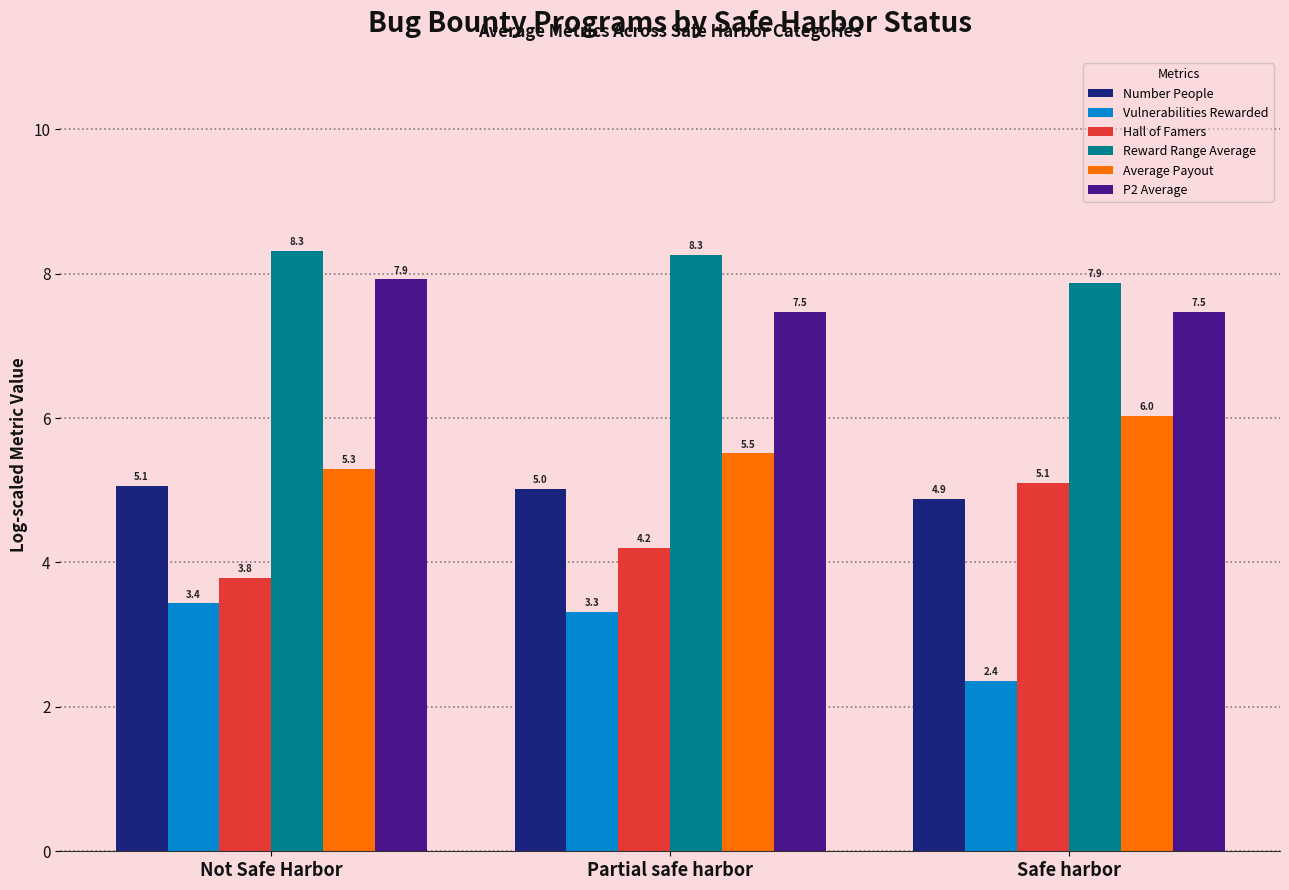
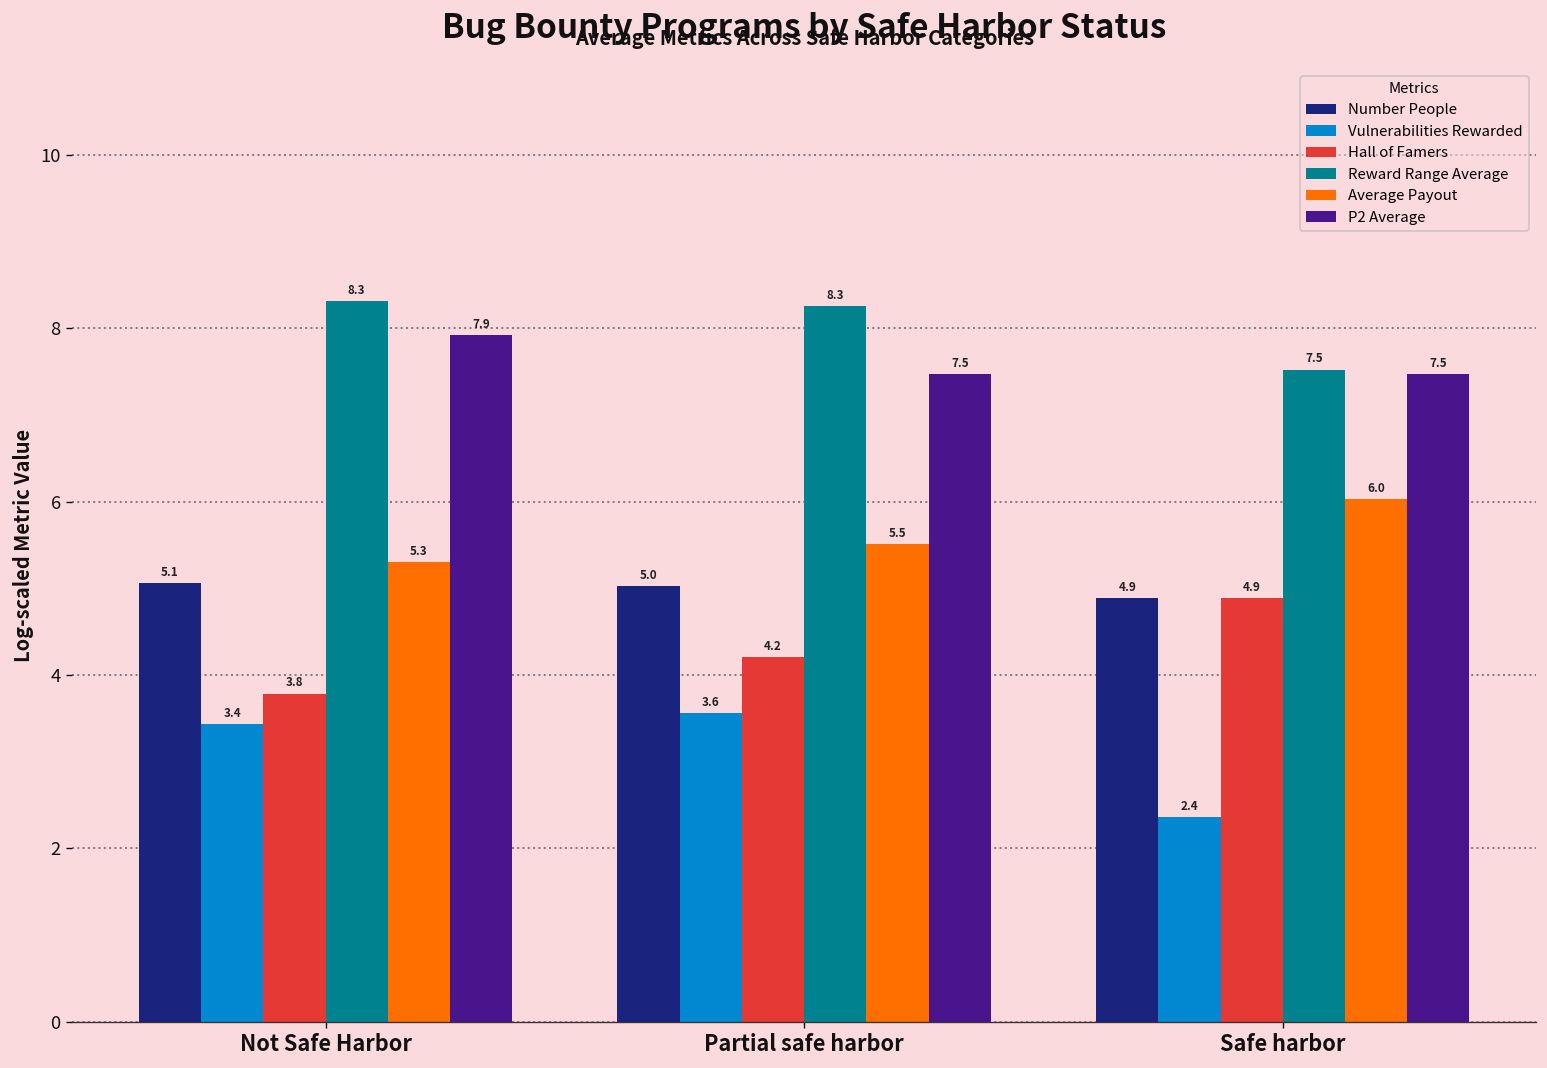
Vulnerabilities Rewarded, Partial safe harbor: 3.3 -> 3.6
Hall of Famers, Safe harbor: 5.1 -> 4.9
Reward Range Average, Safe harbor: 7.9 -> 7.5
